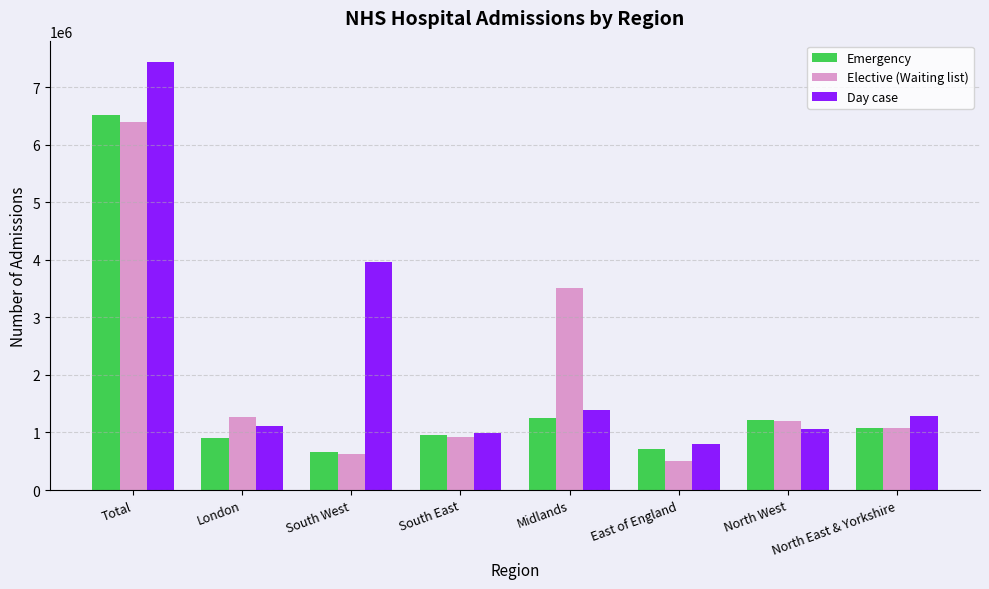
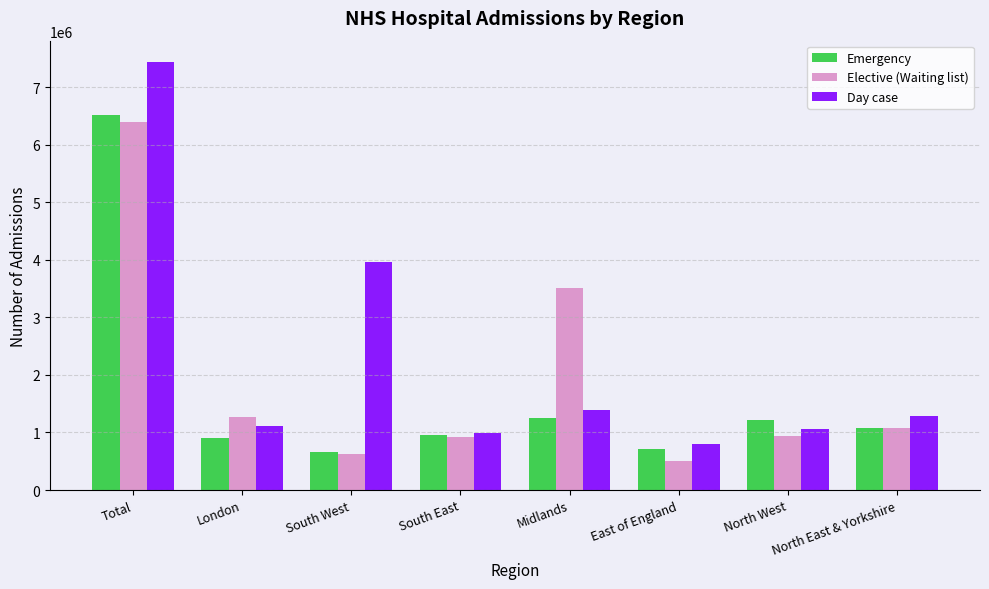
Elective (Waiting list), North West: 1200000 -> 900000
